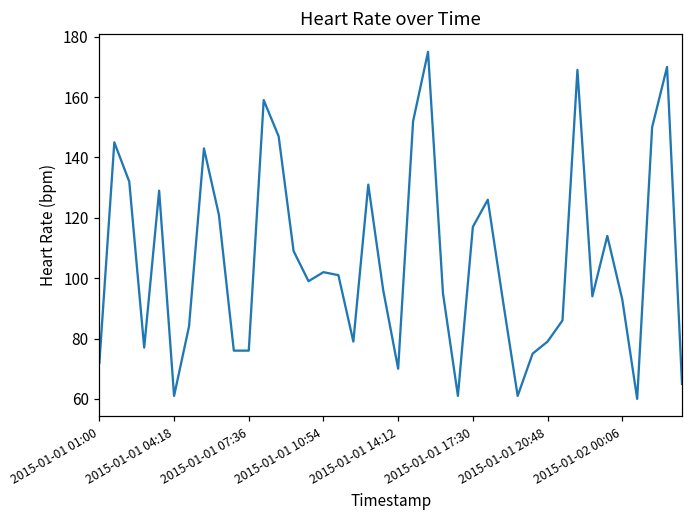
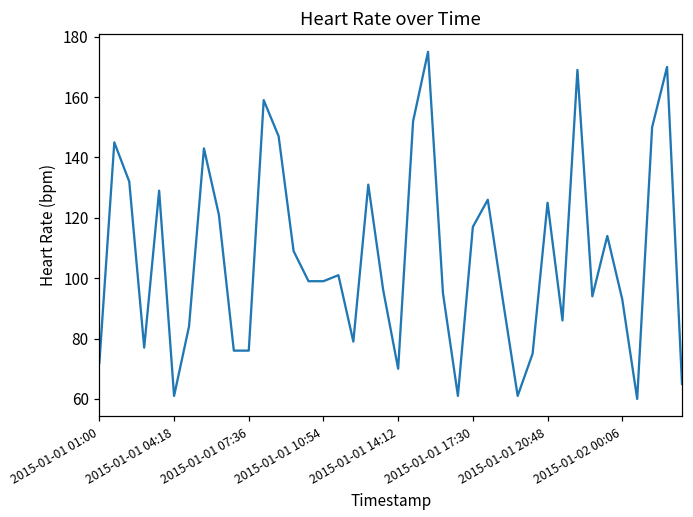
2015-01-01 10:54: 102 -> 99
2015-01-01 20:48: 79 -> 125
